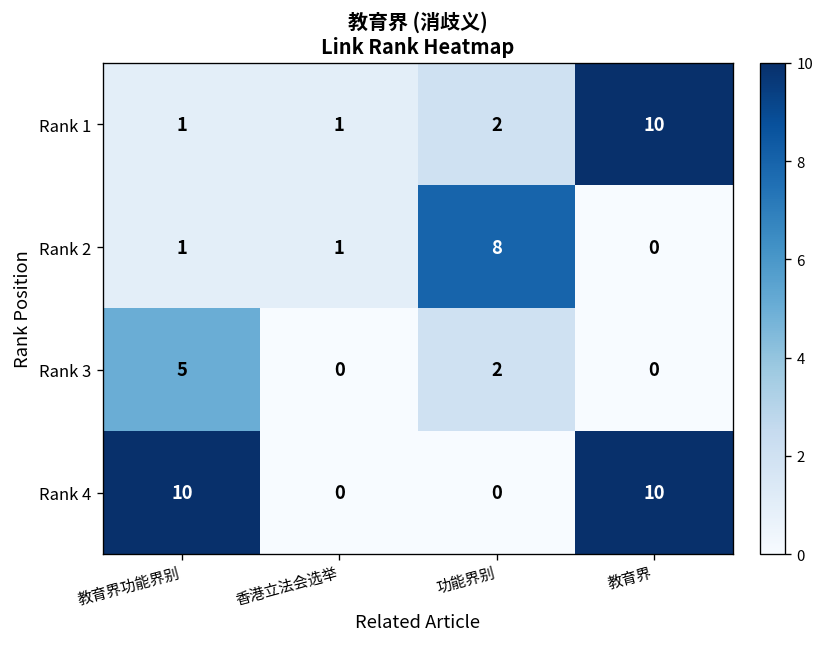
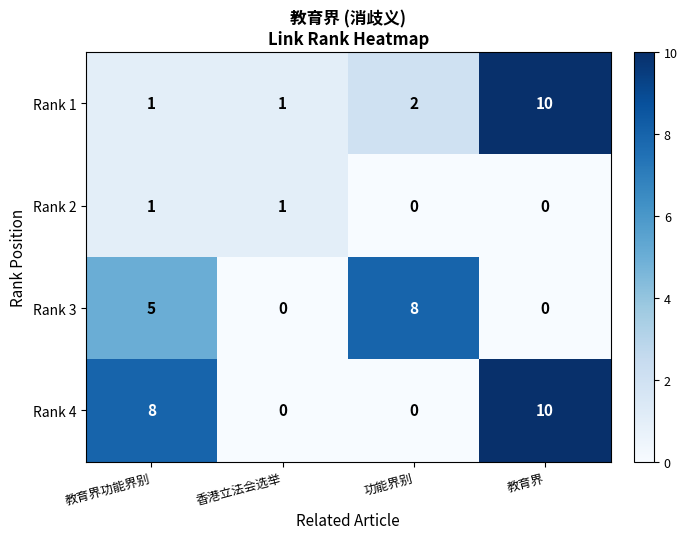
Rank 2, 功能界别: 8 -> 0
Rank 3, 功能界别: 2 -> 8
Rank 4, 教育界功能界别: 10 -> 8
